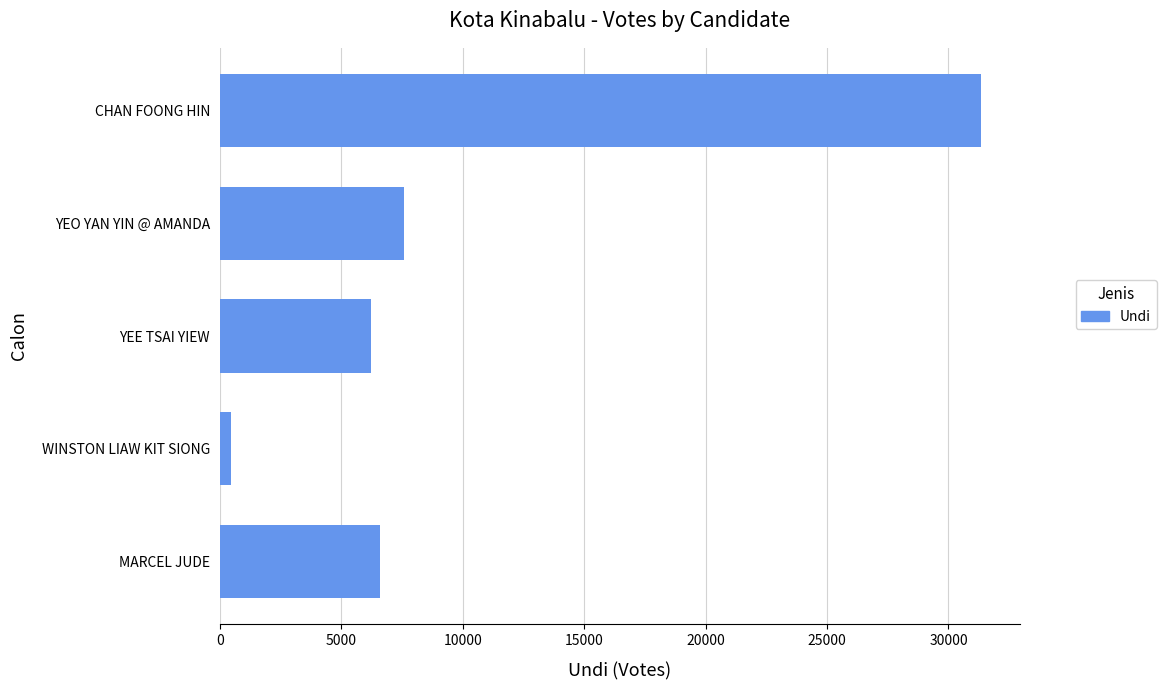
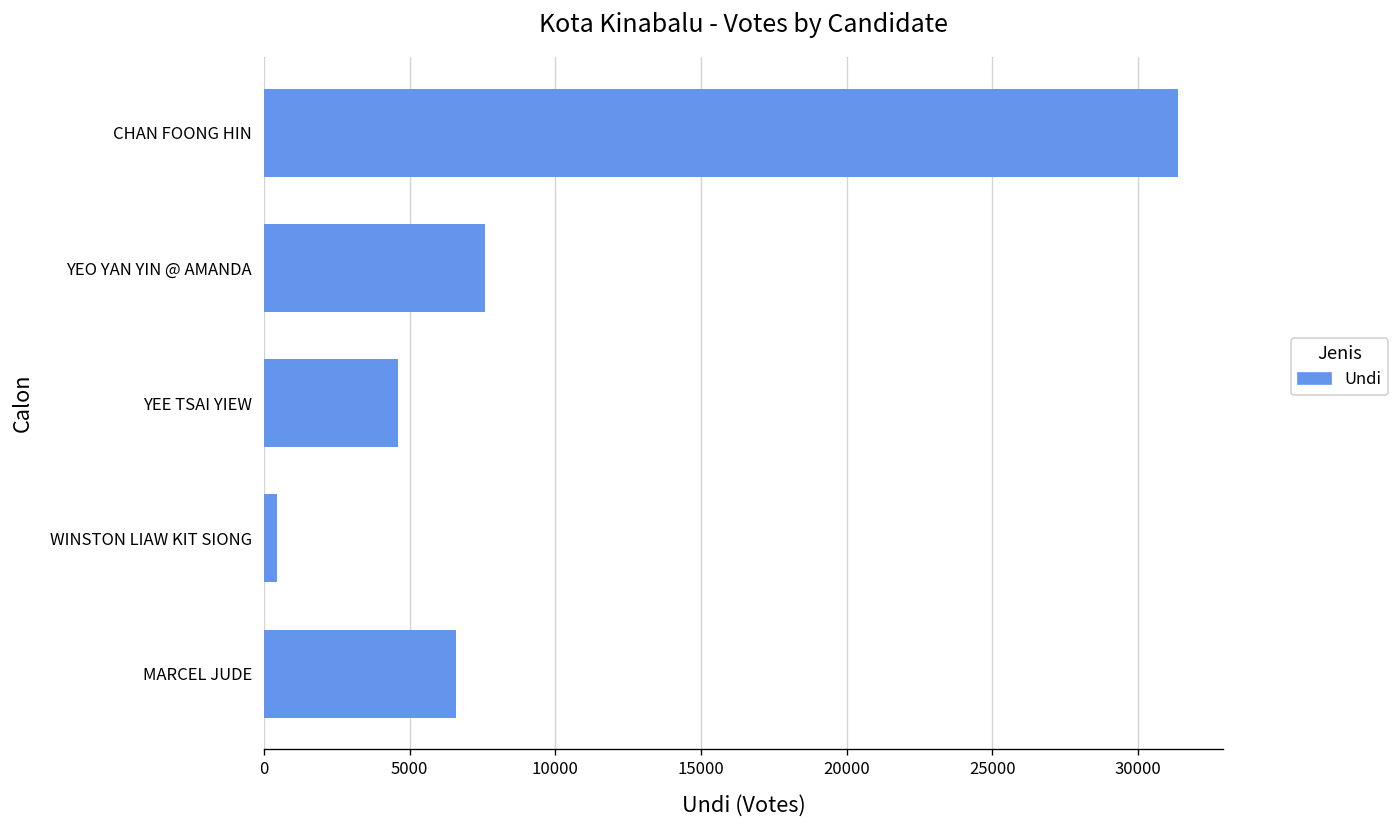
YEE TSAI YIEW: 6200 -> 4600
